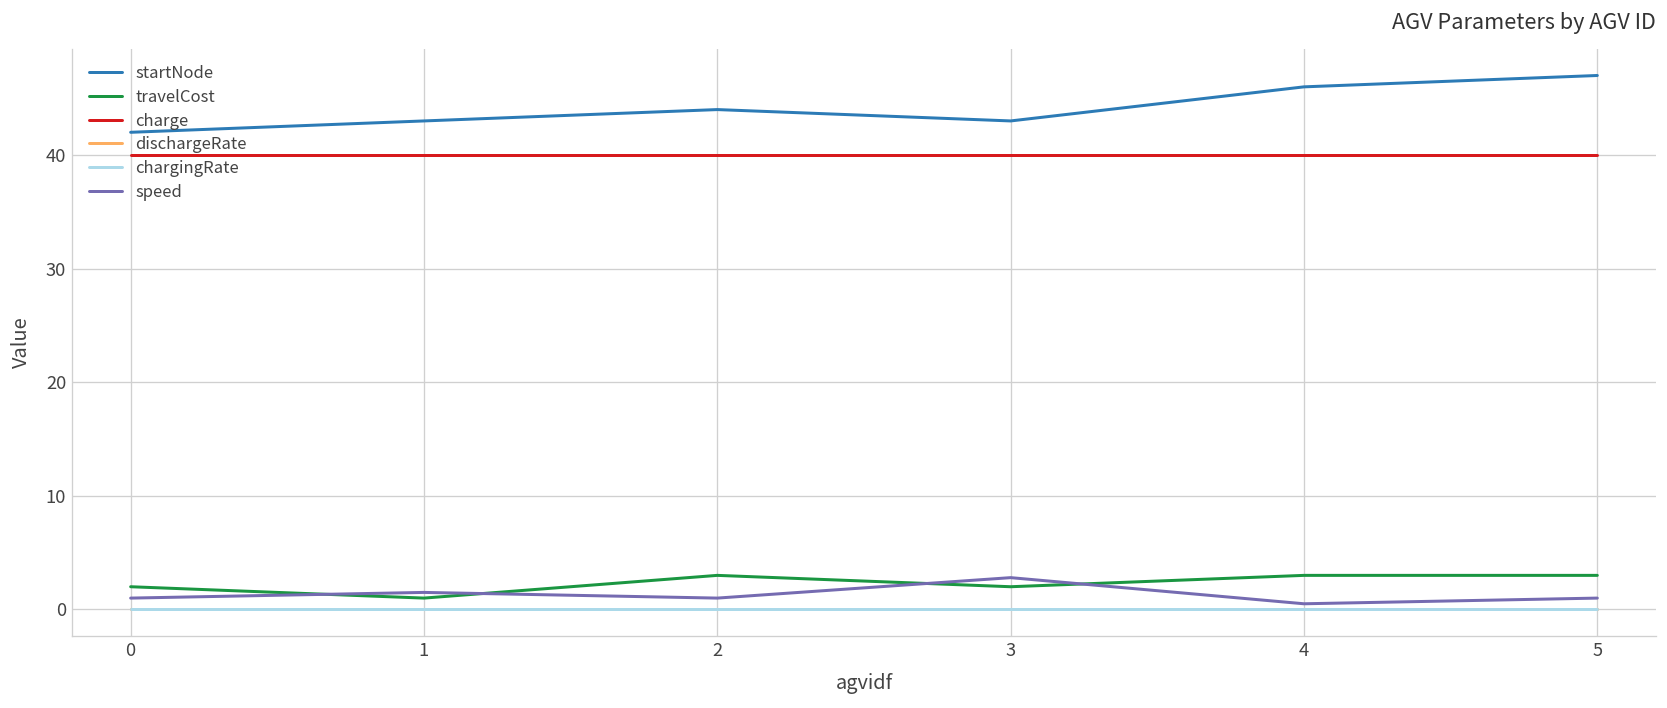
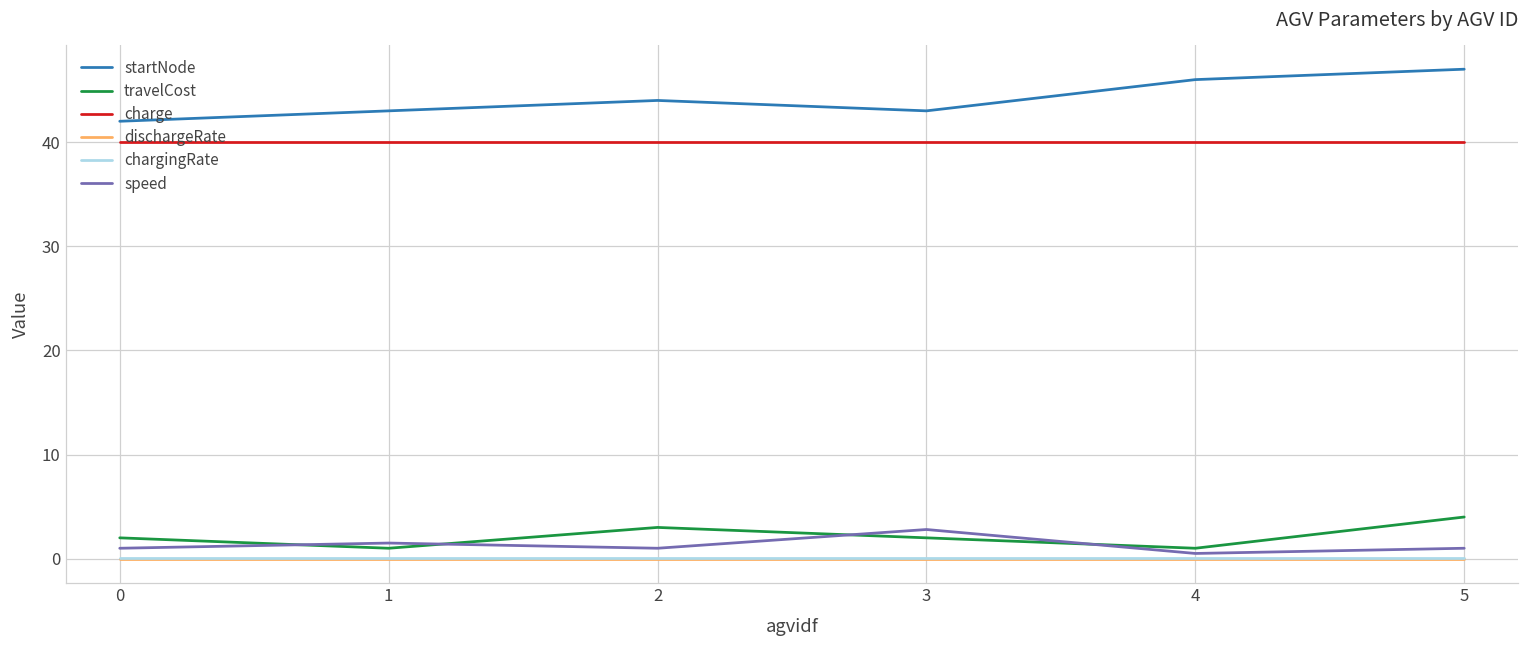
travelCost, 4: 3 -> 1
travelCost, 5: 3 -> 4
